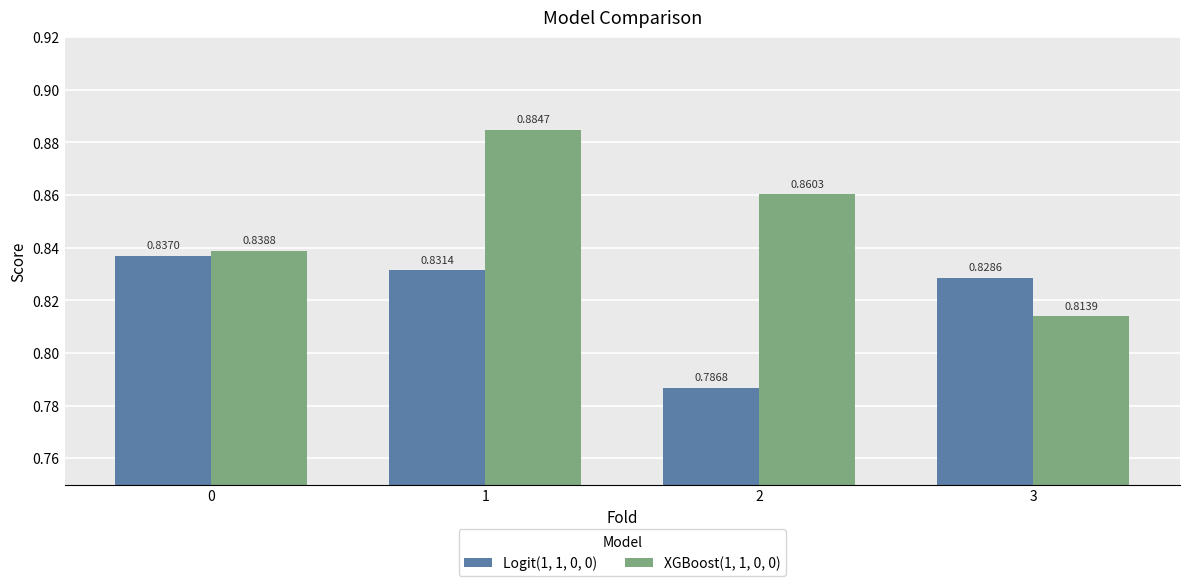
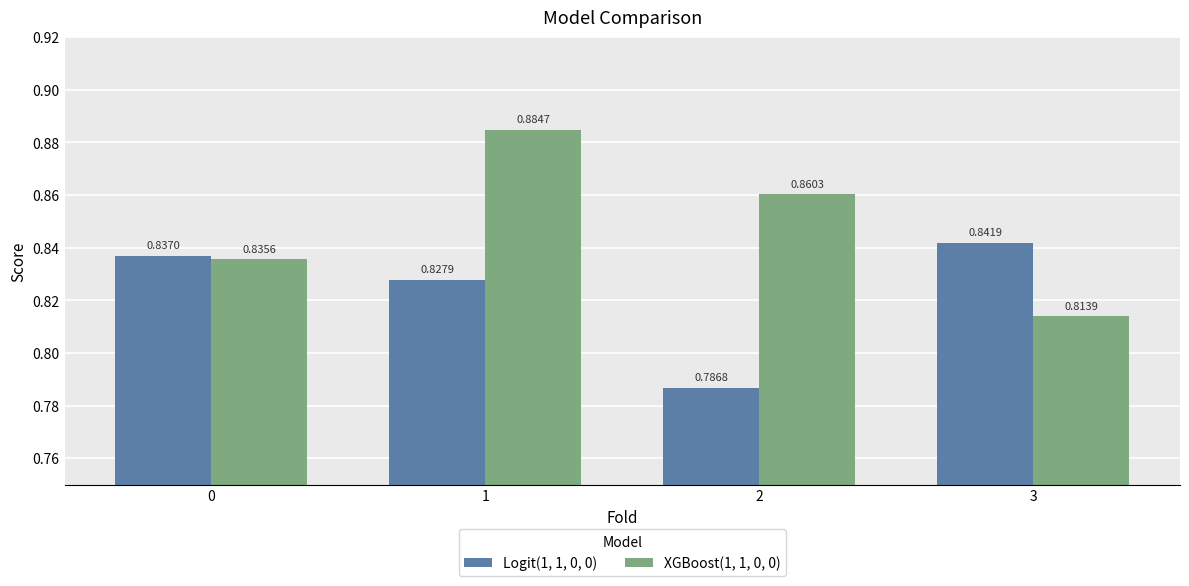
XGBoost(1, 1, 0, 0), 0: 0.8388 -> 0.8356
Logit(1, 1, 0, 0), 1: 0.8314 -> 0.8279
Logit(1, 1, 0, 0), 3: 0.8286 -> 0.8419
